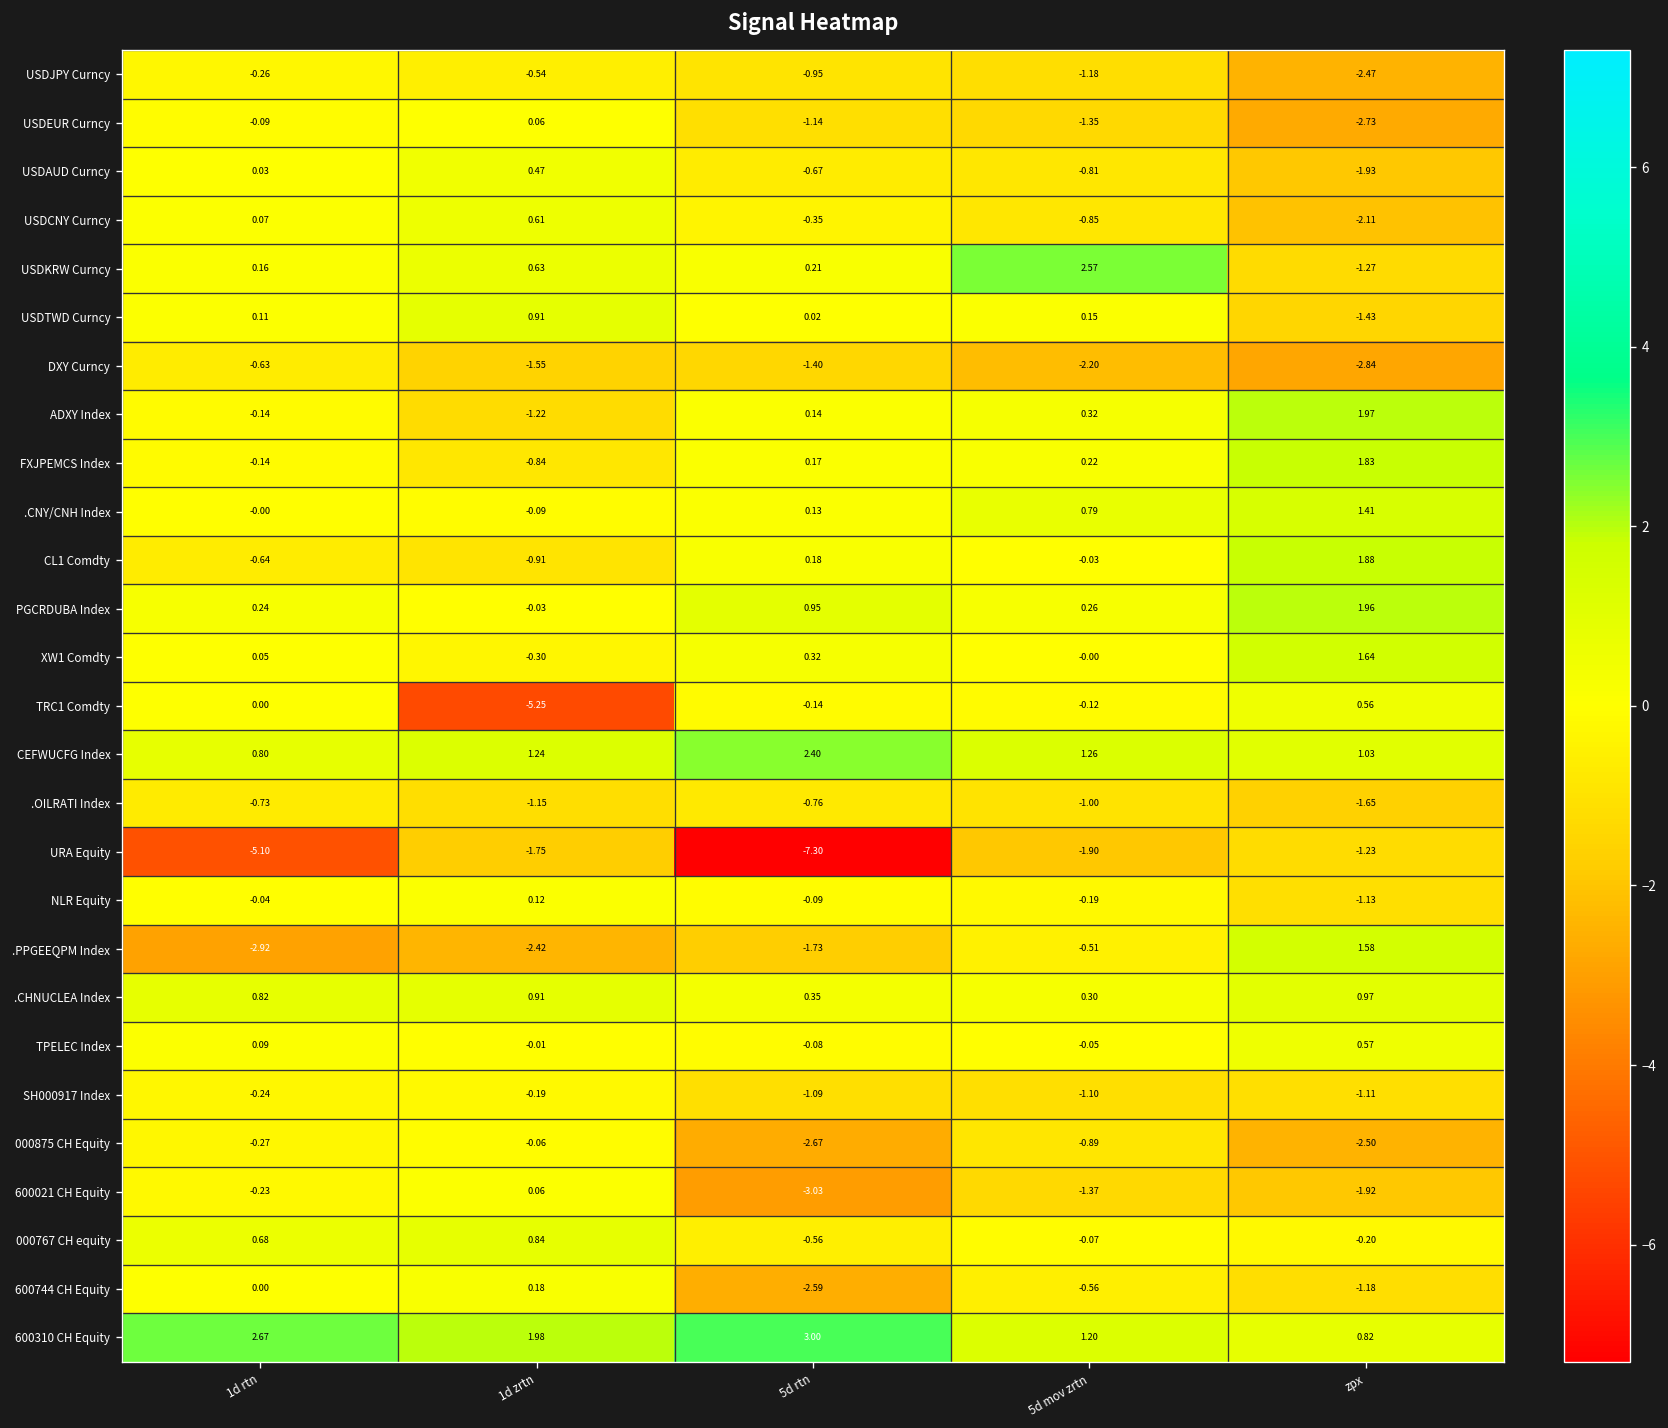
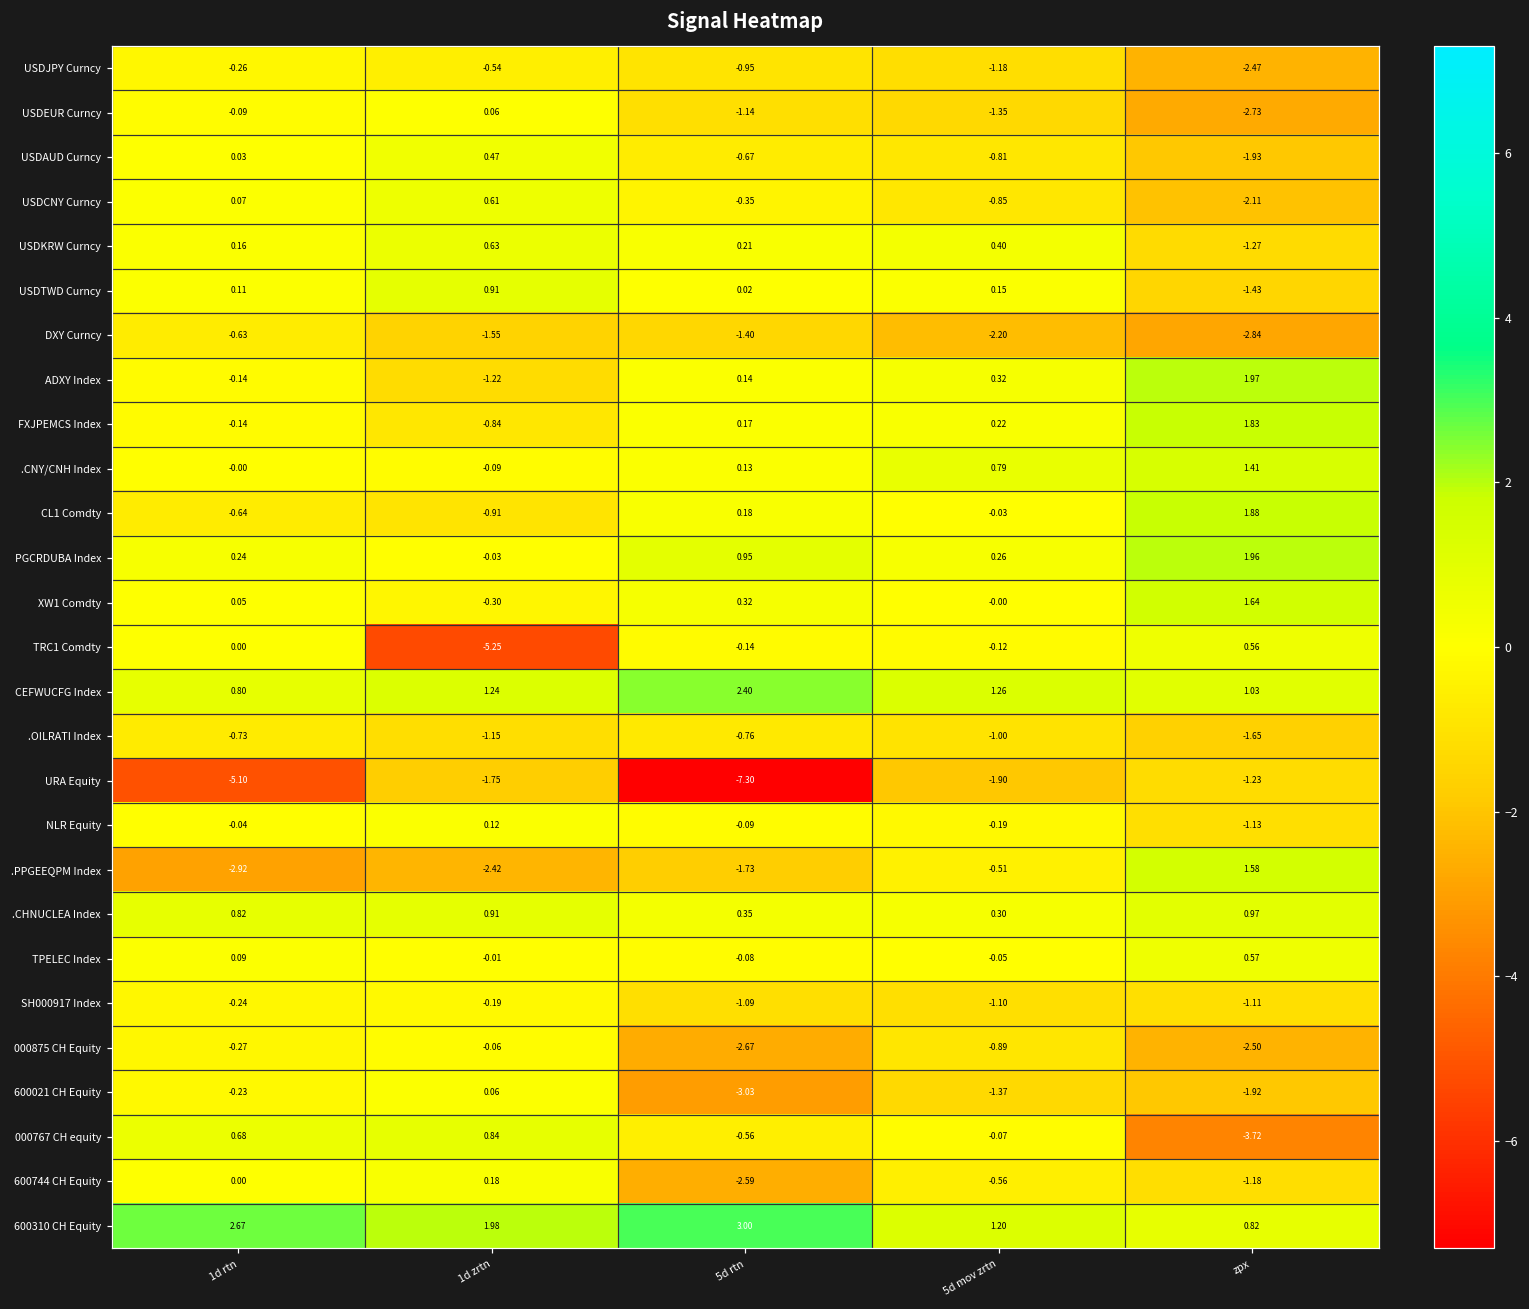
USDKRW Curncy, 5d mov zrtn: 2.57 -> 0.40
000767 CH equity, zpx: -0.20 -> -3.72
